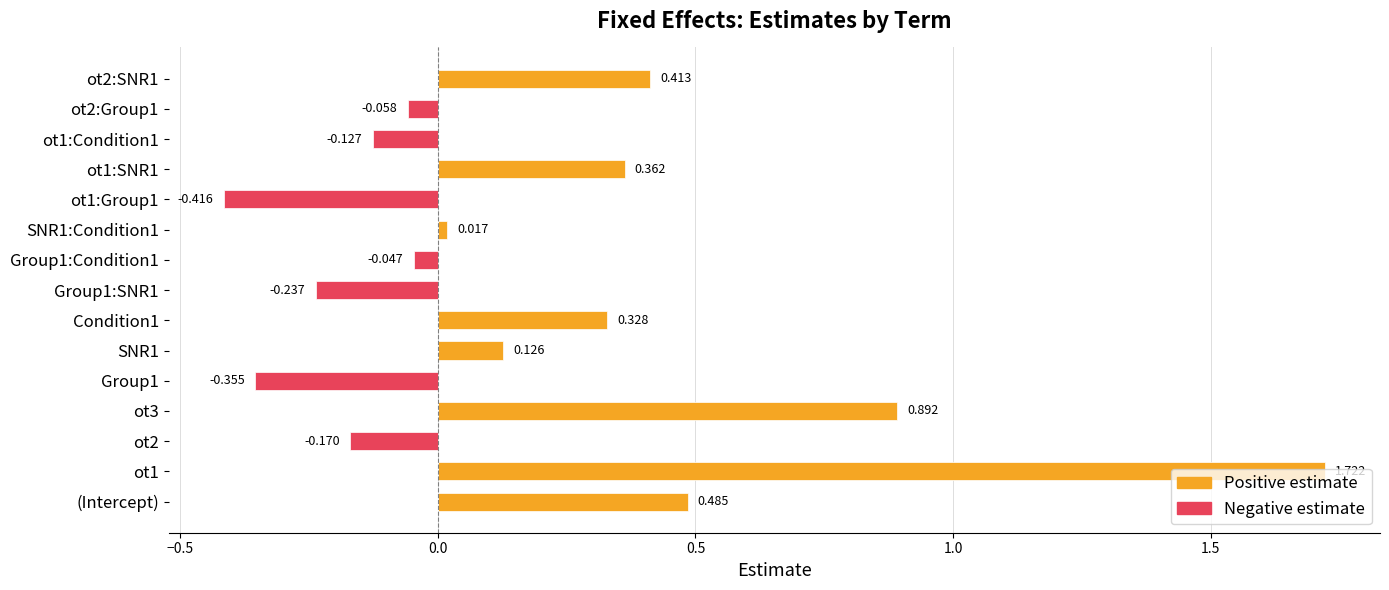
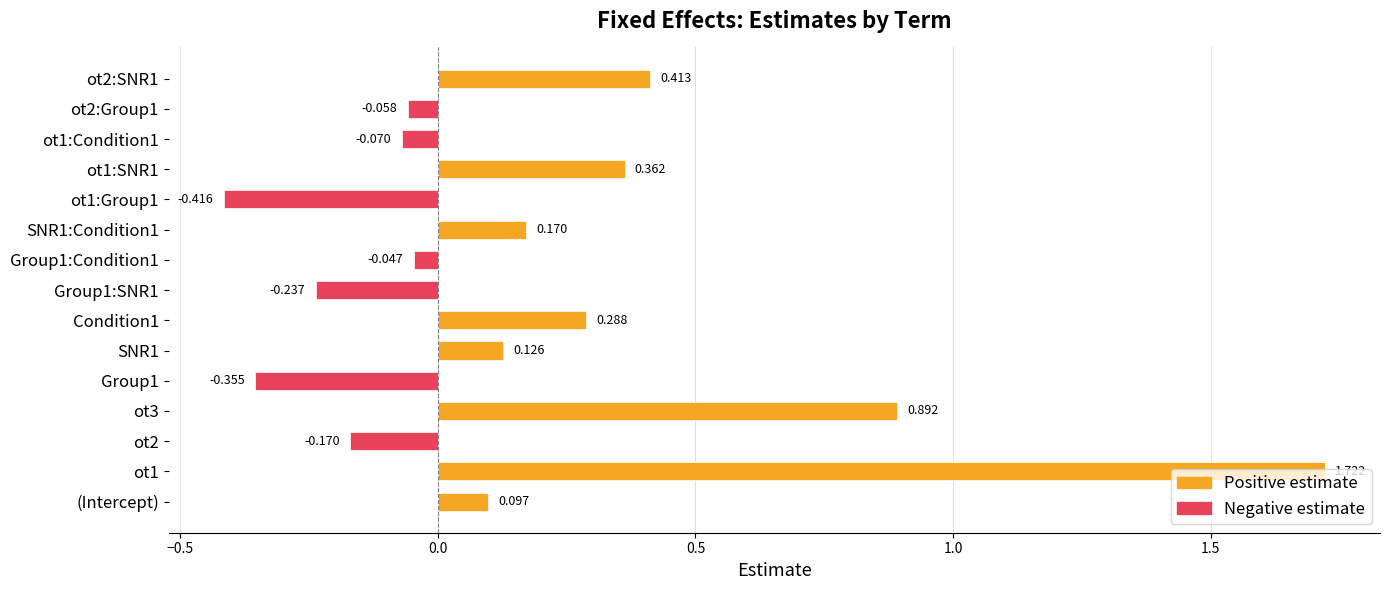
Negative estimate, ot1:Condition1: -0.127 -> -0.070
Positive estimate, SNR1:Condition1: 0.017 -> 0.170
Positive estimate, Condition1: 0.328 -> 0.288
Positive estimate, (Intercept): 0.485 -> 0.097
